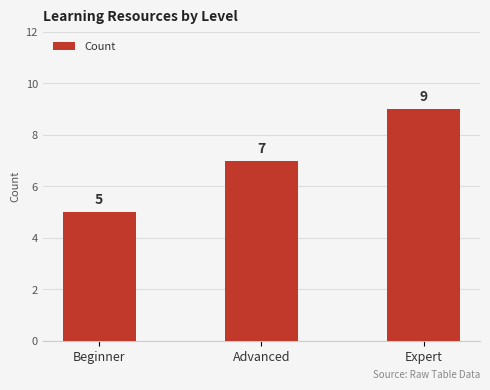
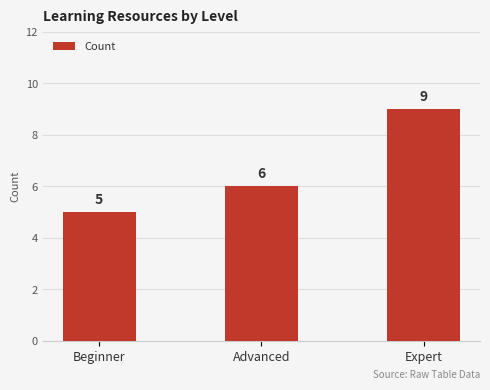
Advanced: 7 -> 6
